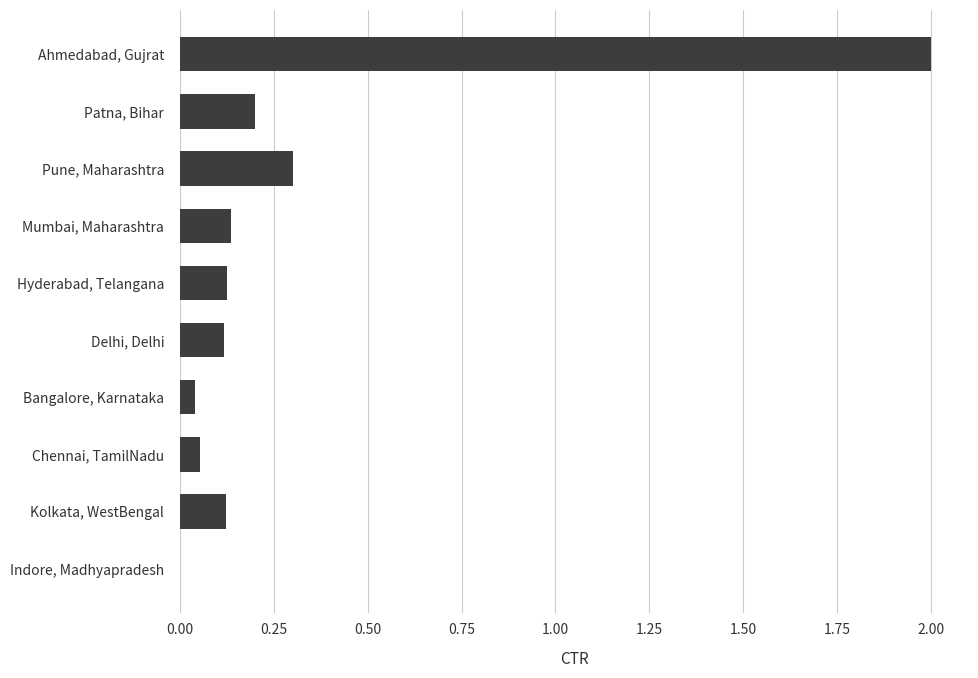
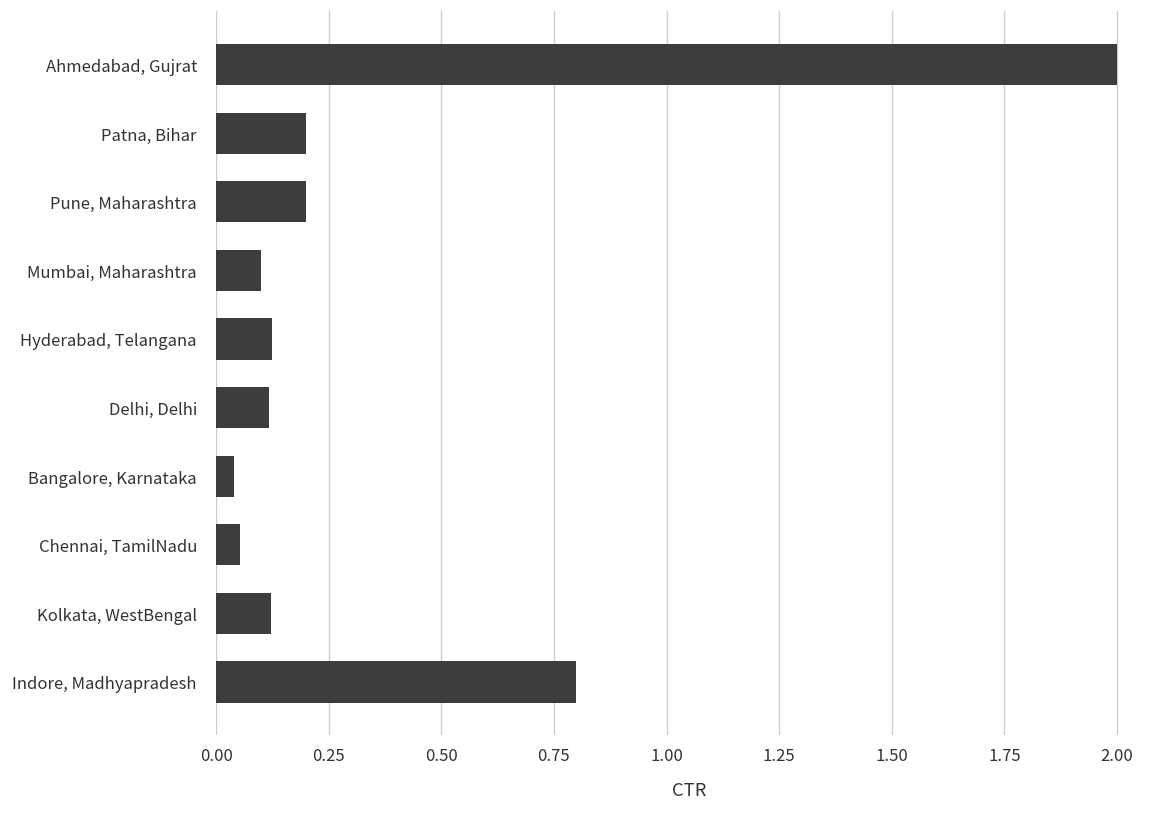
Pune, Maharashtra: 0.3 -> 0.2
Mumbai, Maharashtra: 0.14 -> 0.10
Indore, Madhyapradesh: 0.0 -> 0.8
